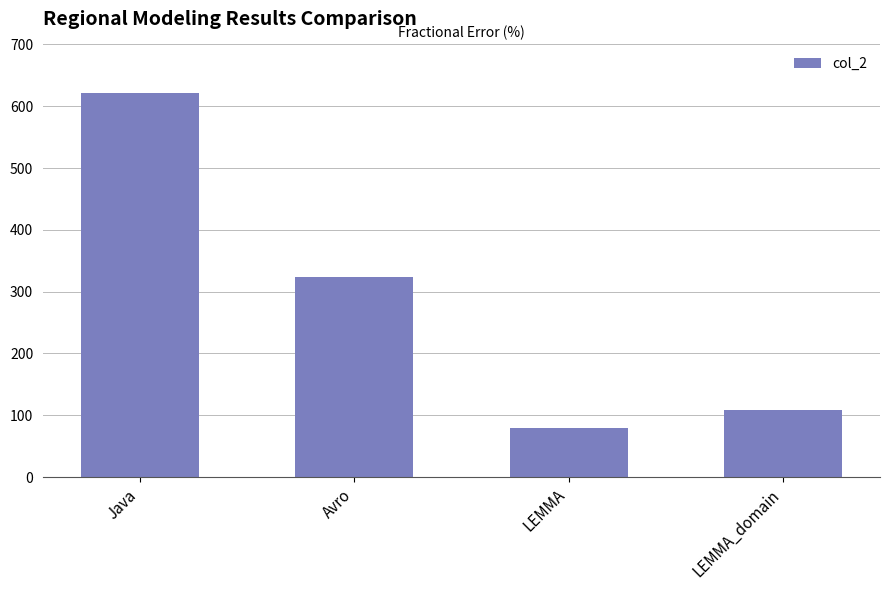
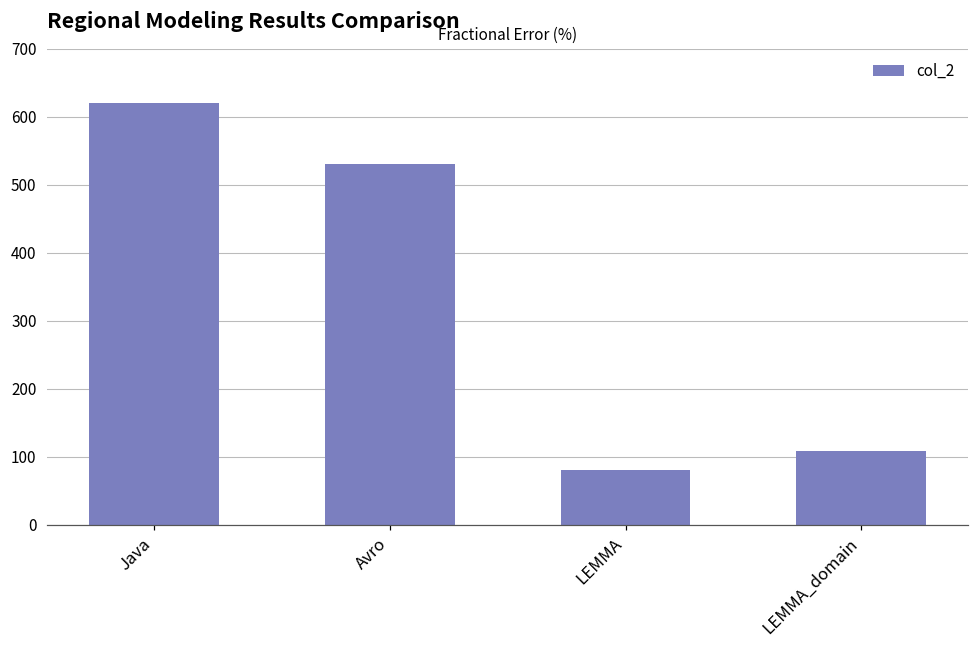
Avro: 320 -> 530
